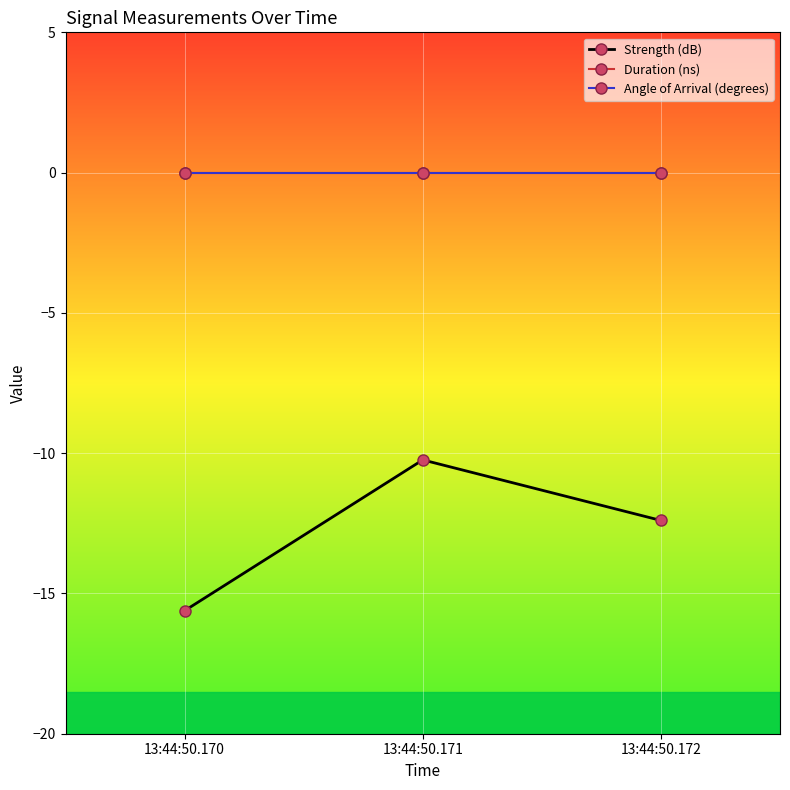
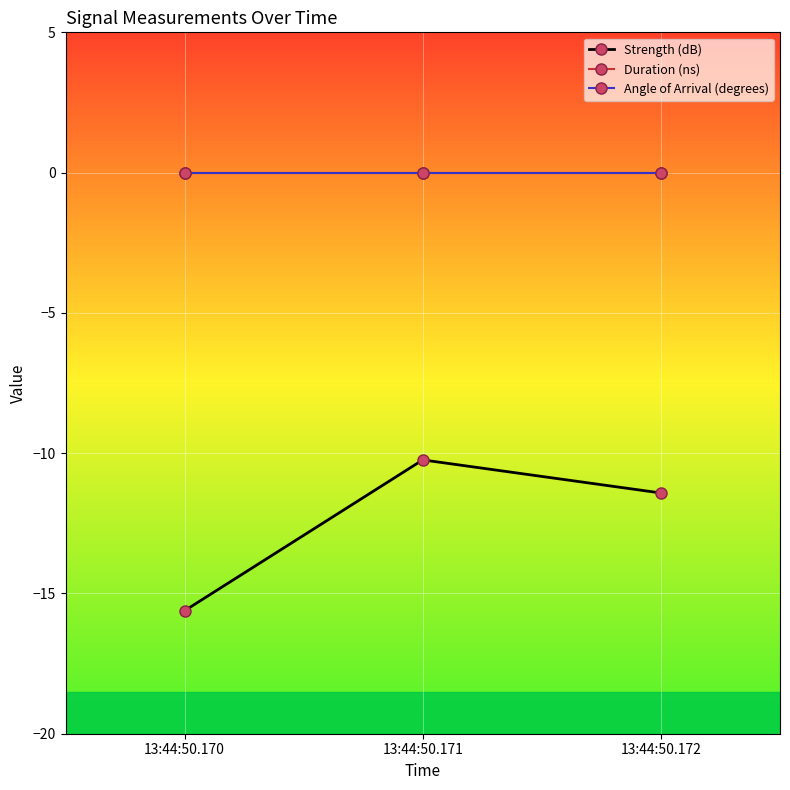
Strength (dB), 13:44:50.172: -12.4 -> -11.4
